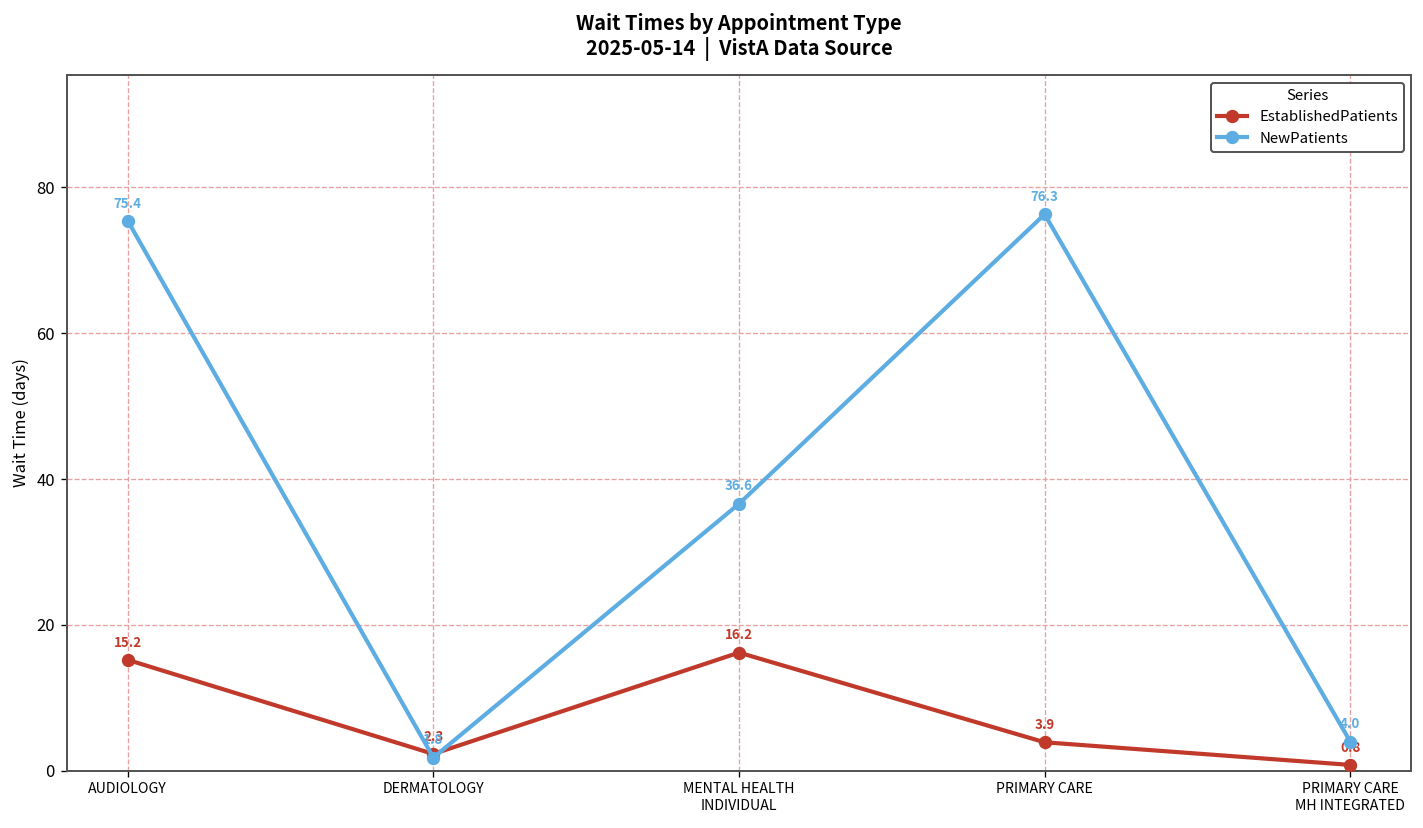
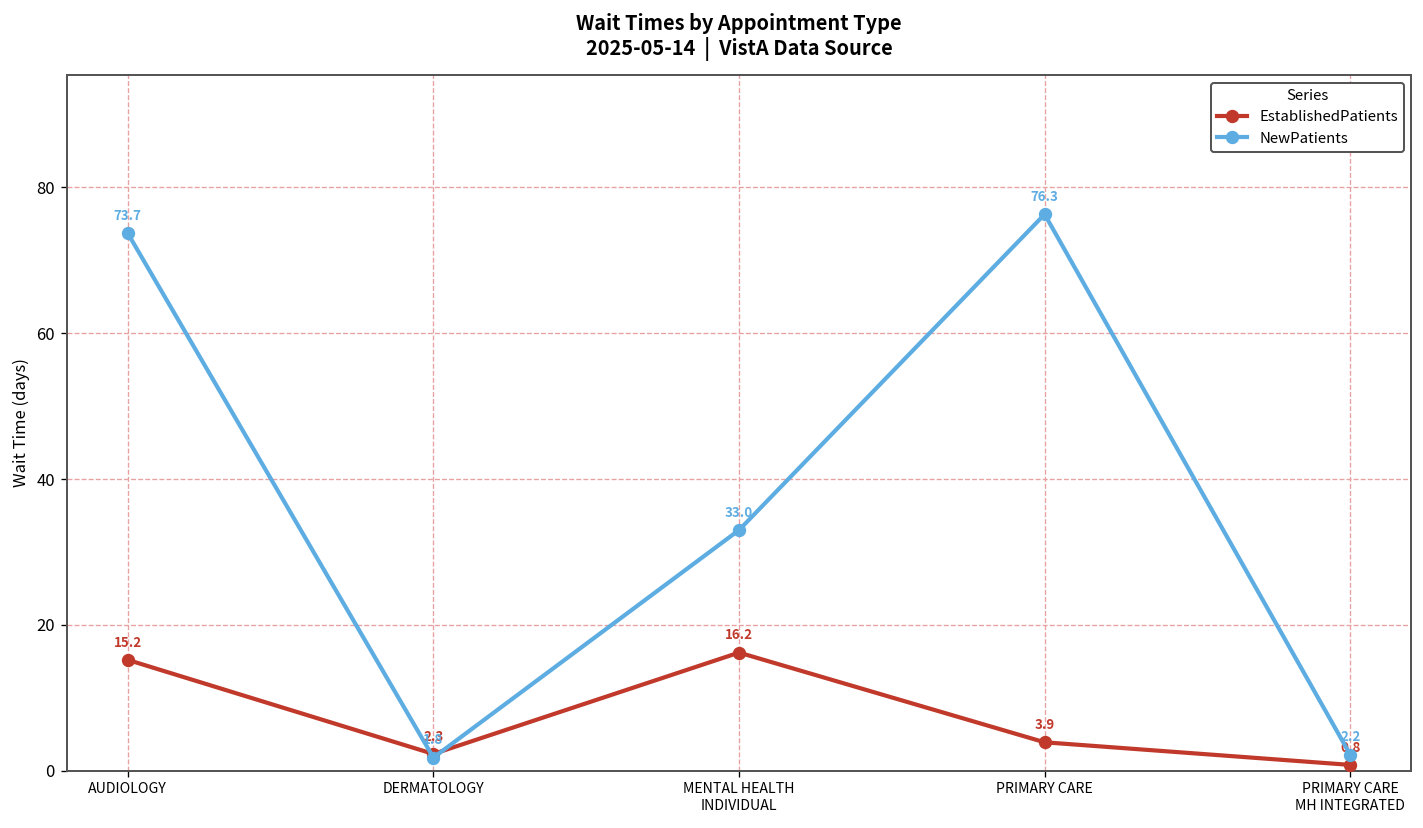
NewPatients, AUDIOLOGY: 75.4 -> 73.7
NewPatients, MENTAL HEALTH INDIVIDUAL: 36.6 -> 33.0
NewPatients, PRIMARY CARE MH INTEGRATED: 4.0 -> 2.2
